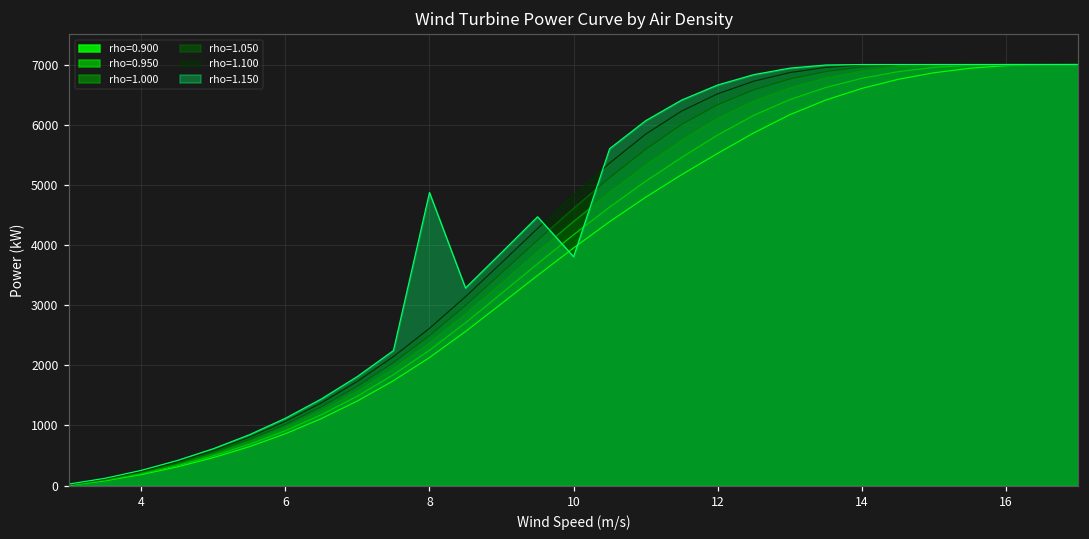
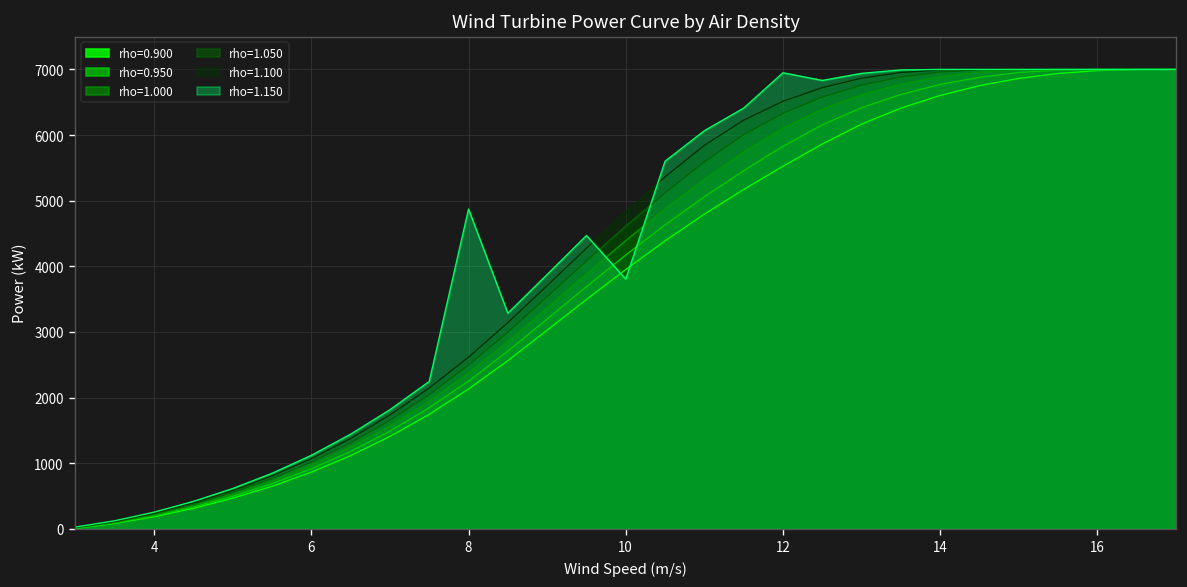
rho=1.150, 12: 6700 -> 6900
